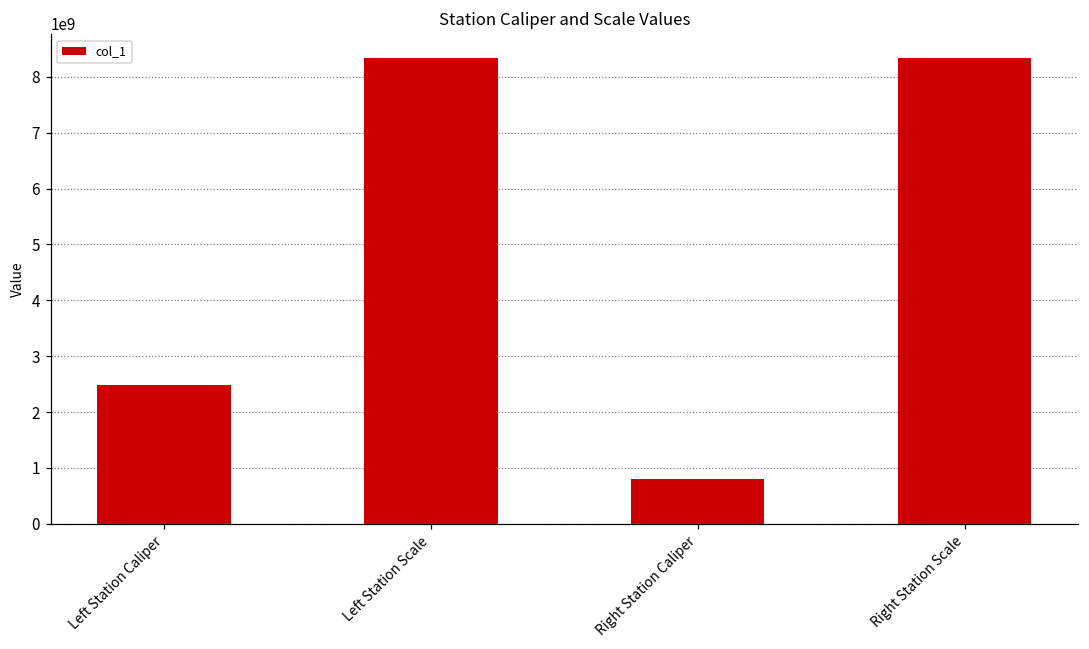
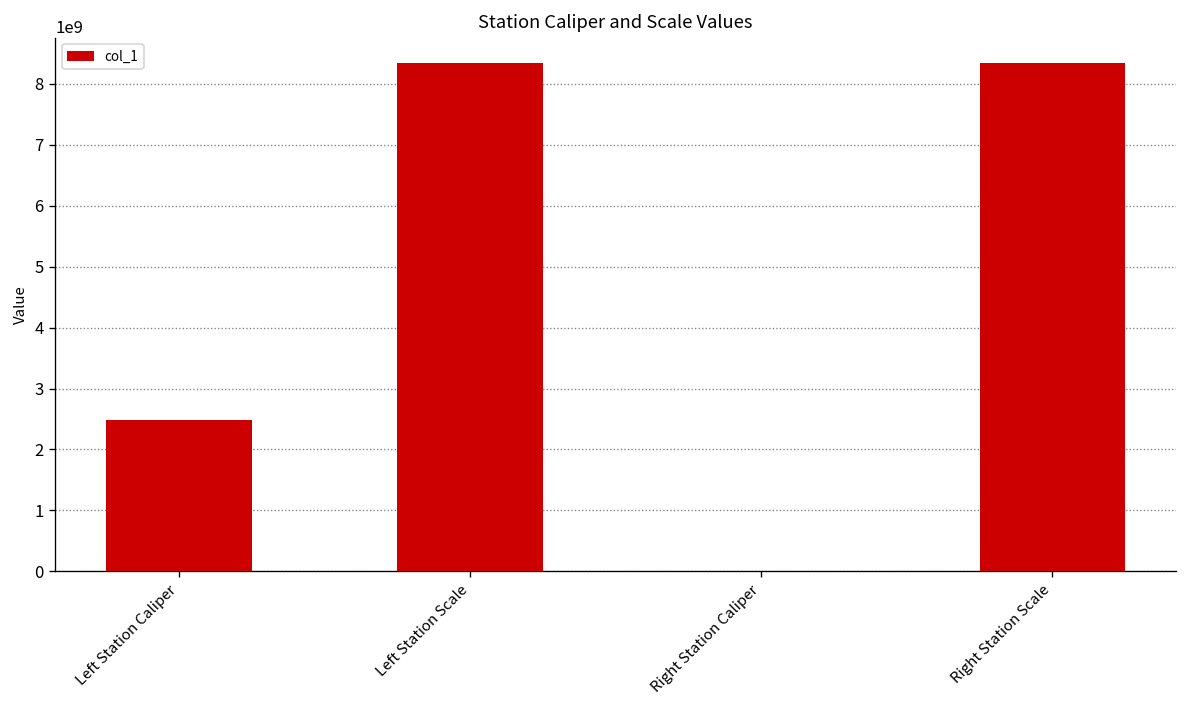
Right Station Caliper: 800000000 -> 0
